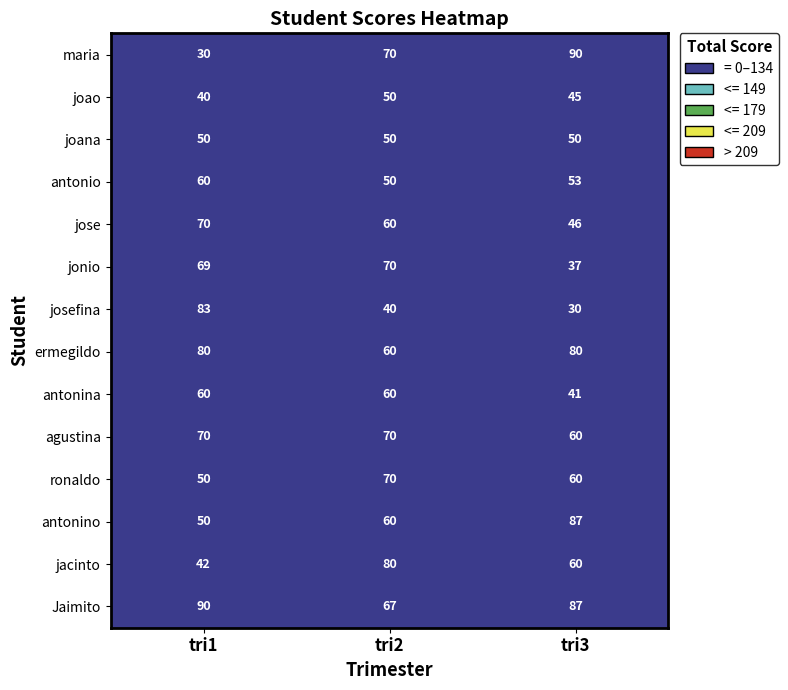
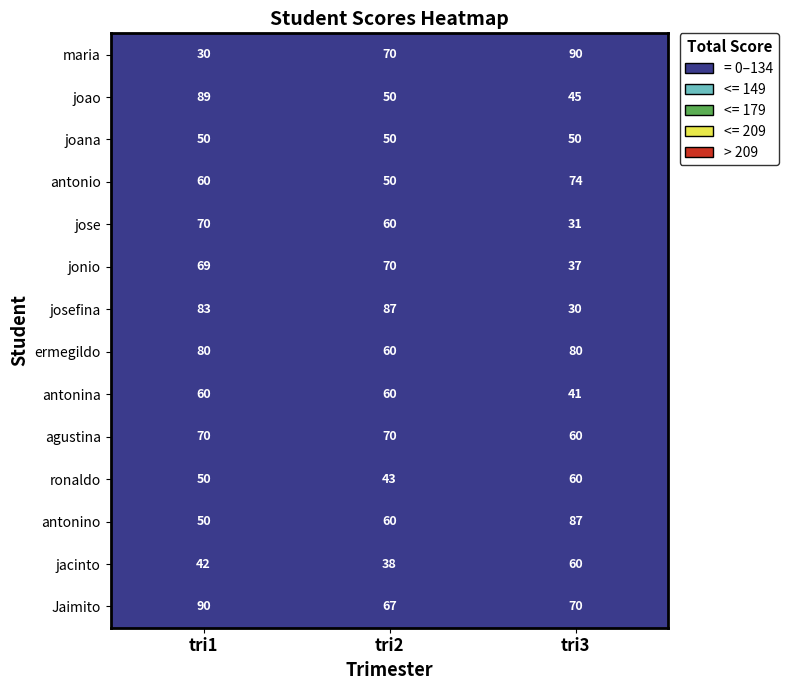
joao, tri1: 40 -> 89
antonio, tri3: 53 -> 74
jose, tri3: 46 -> 31
josefina, tri2: 40 -> 87
ronaldo, tri2: 70 -> 43
jacinto, tri2: 80 -> 38
Jaimito, tri3: 87 -> 70
